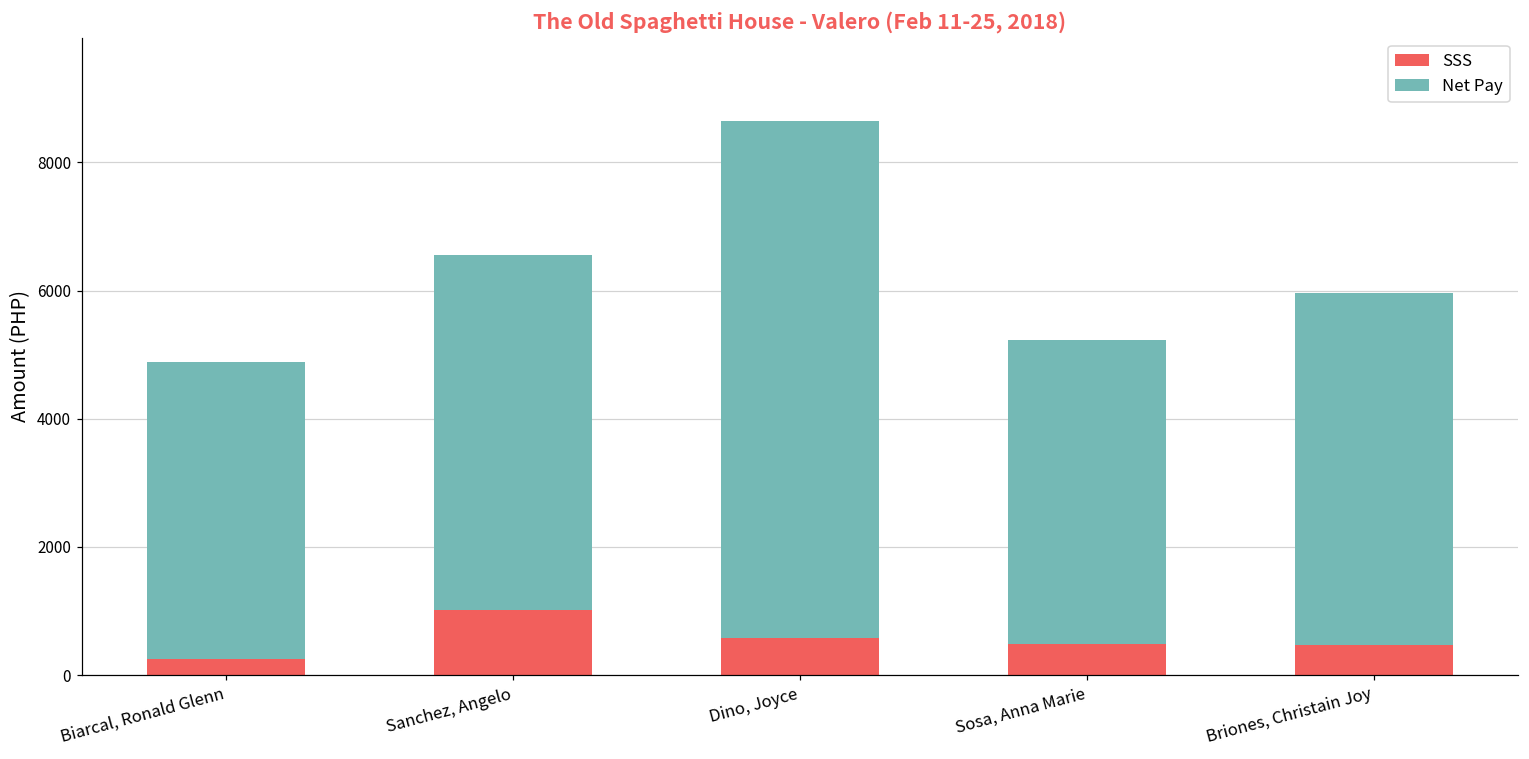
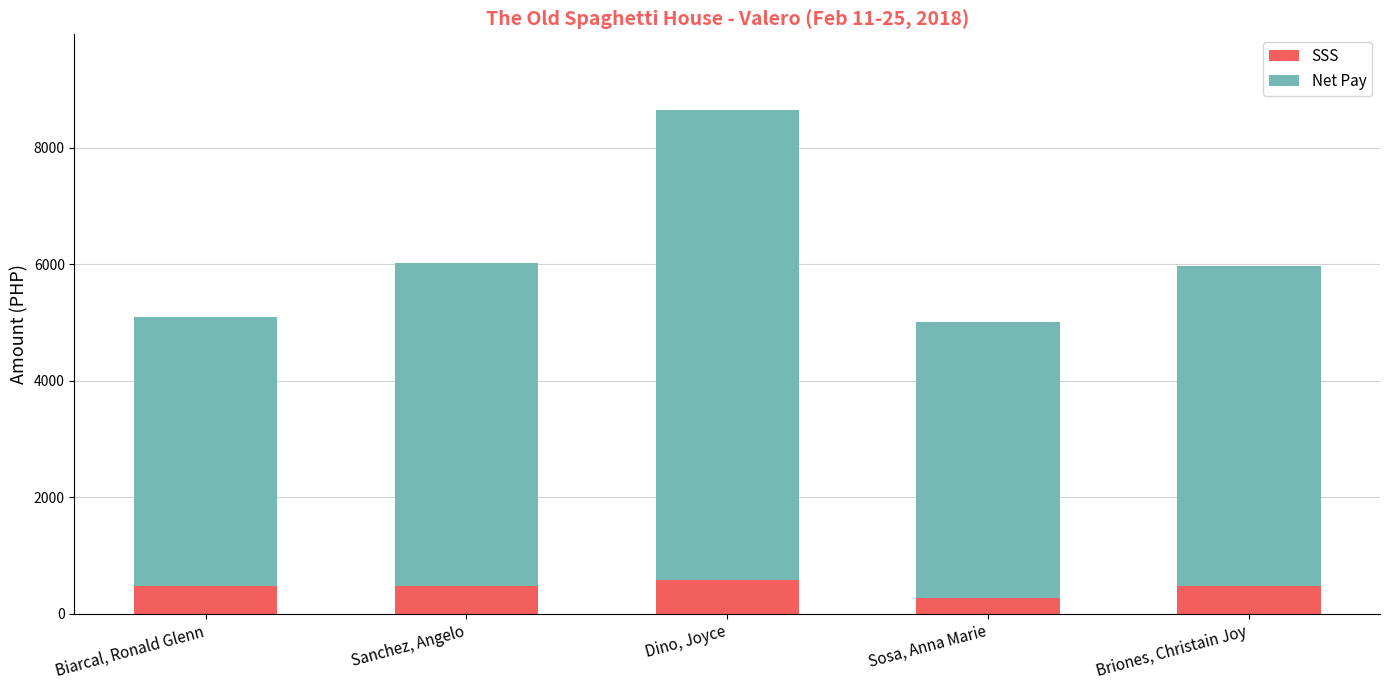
SSS, Biarcal, Ronald Glenn: 300 -> 500
SSS, Sanchez, Angelo: 1000 -> 500
SSS, Sosa, Anna Marie: 500 -> 300
